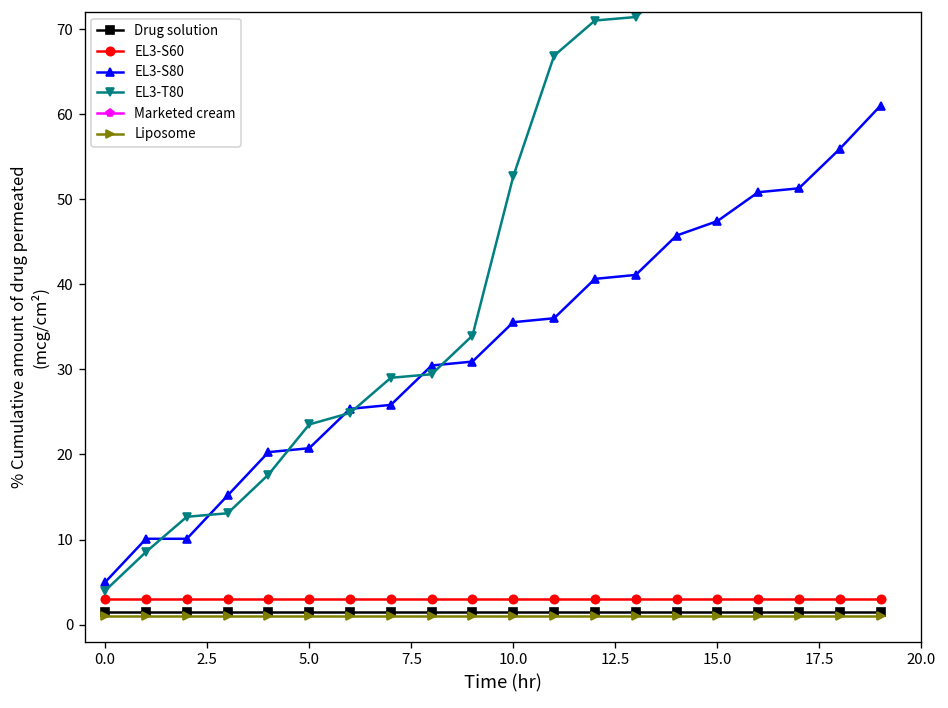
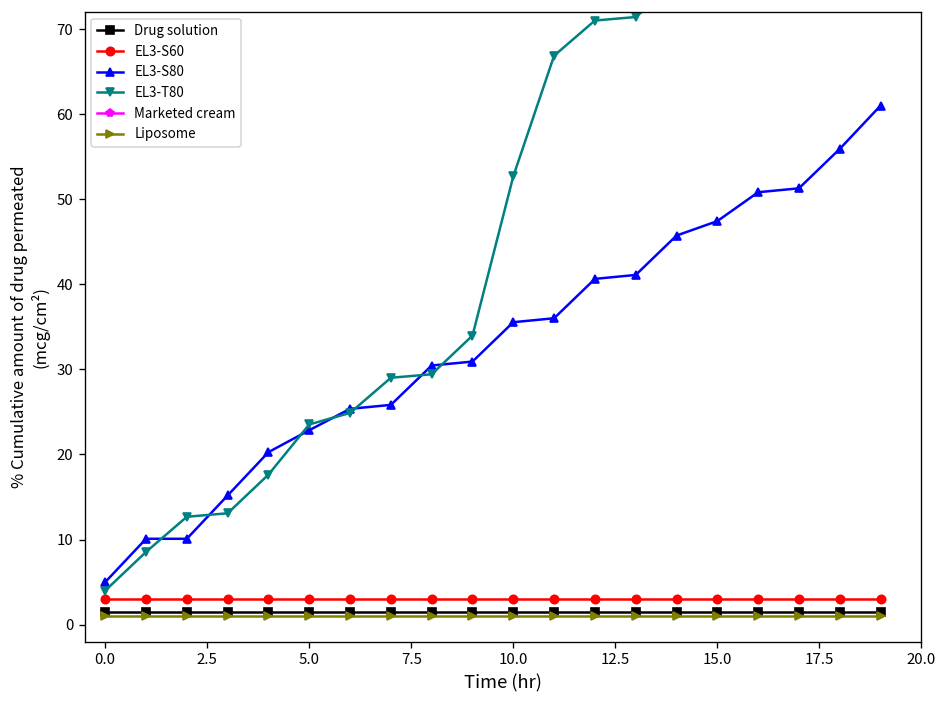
EL3-S80, 5.0: 21 -> 23
